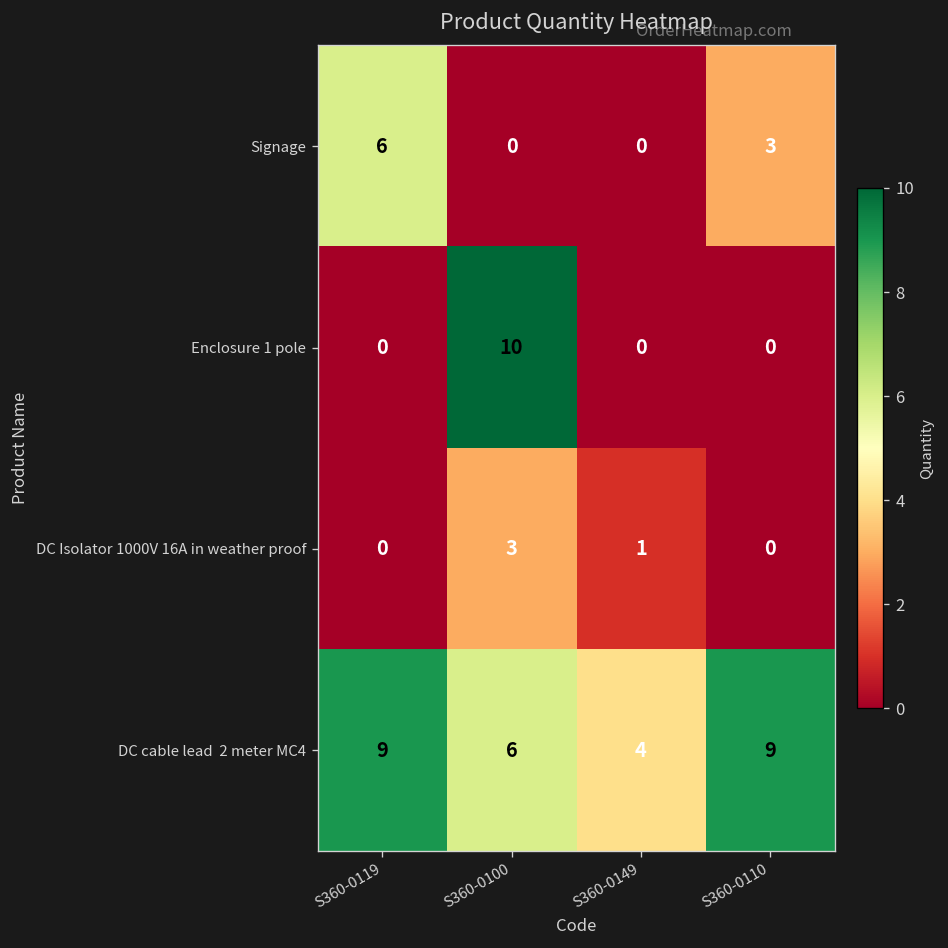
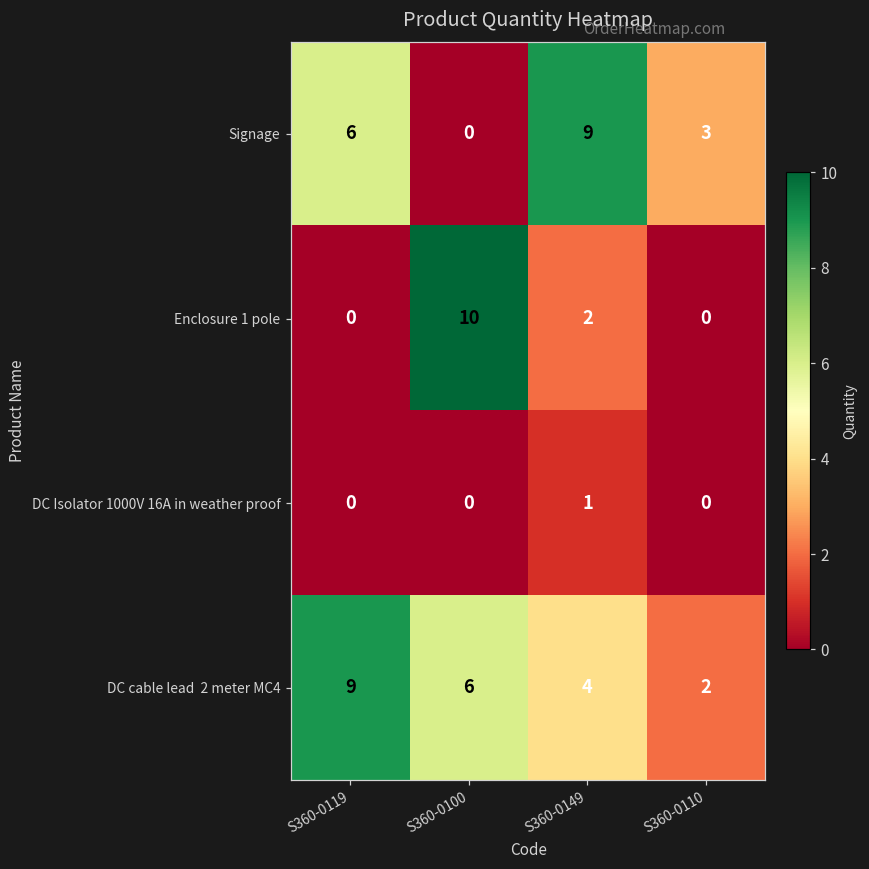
Signage, S360-0149: 0 -> 9
Enclosure 1 pole, S360-0149: 0 -> 2
DC Isolator 1000V 16A in weather proof, S360-0100: 3 -> 0
DC cable lead 2 meter MC4, S360-0110: 9 -> 2
